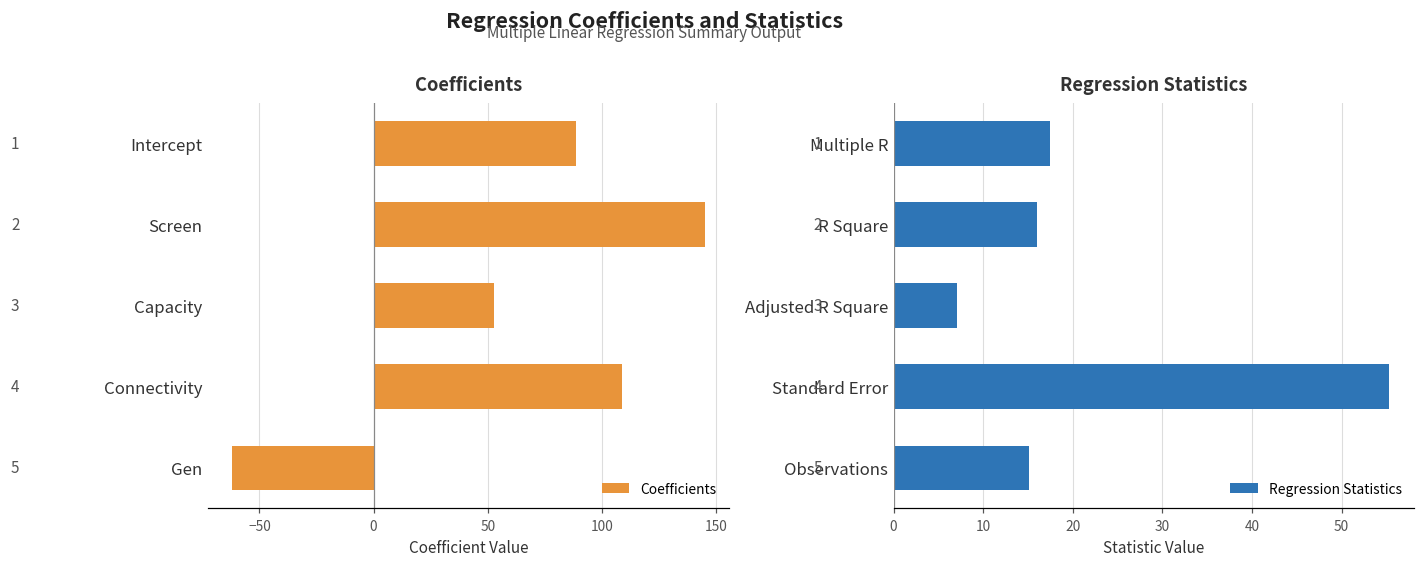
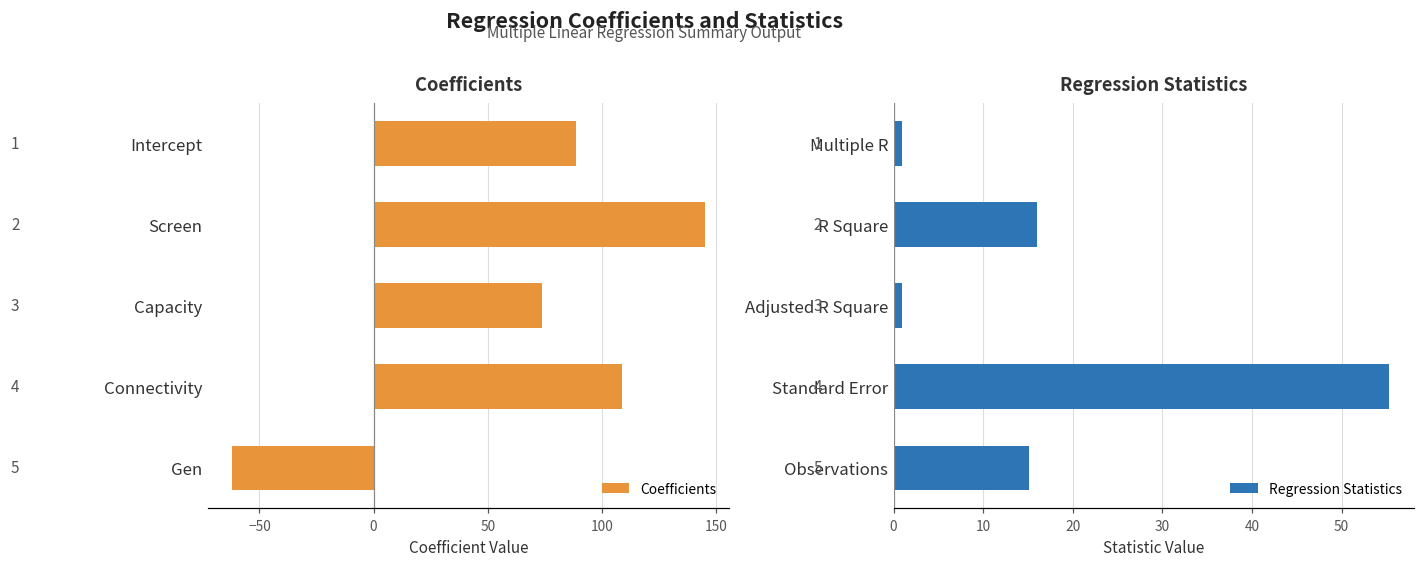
Coefficients, Capacity: 53 -> 74
Regression Statistics, Multiple R: 17 -> 1
Regression Statistics, Adjusted R Square: 7 -> 1
